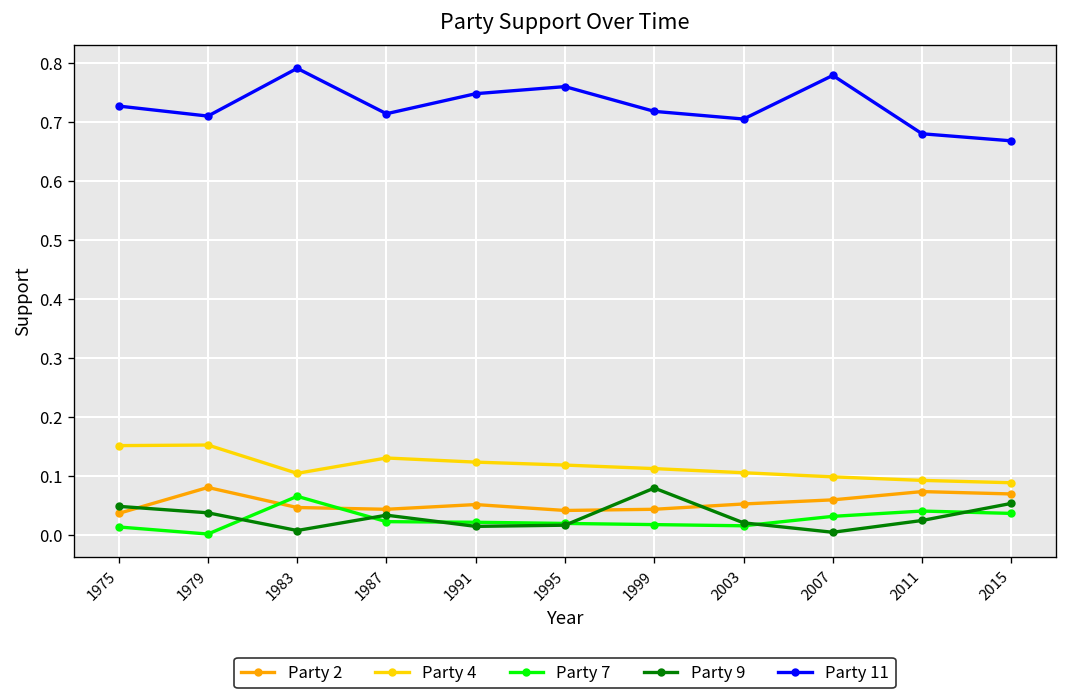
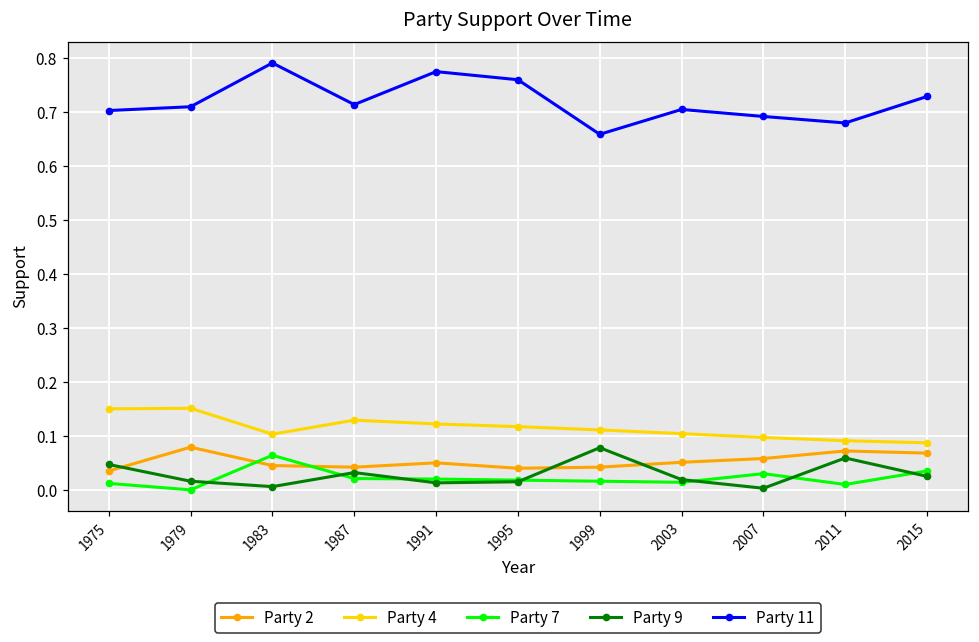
Party 11, 1975: 0.73 -> 0.70
Party 9, 1979: 0.04 -> 0.02
Party 11, 1991: 0.75 -> 0.78
Party 11, 1999: 0.72 -> 0.66
Party 11, 2007: 0.78 -> 0.69
Party 7, 2011: 0.04 -> 0.01
Party 9, 2011: 0.02 -> 0.06
Party 9, 2015: 0.05 -> 0.03
Party 11, 2015: 0.67 -> 0.73
